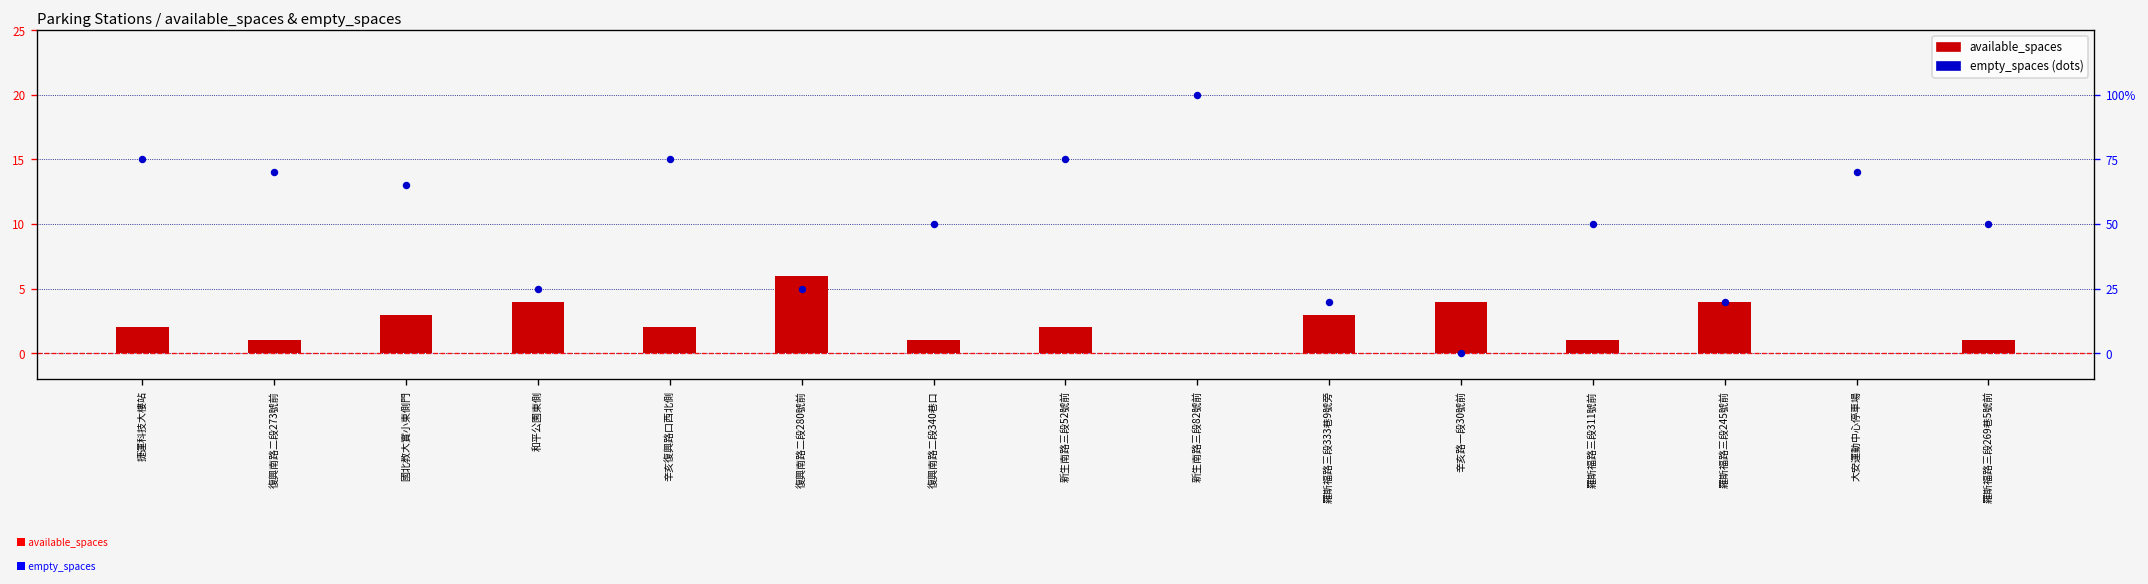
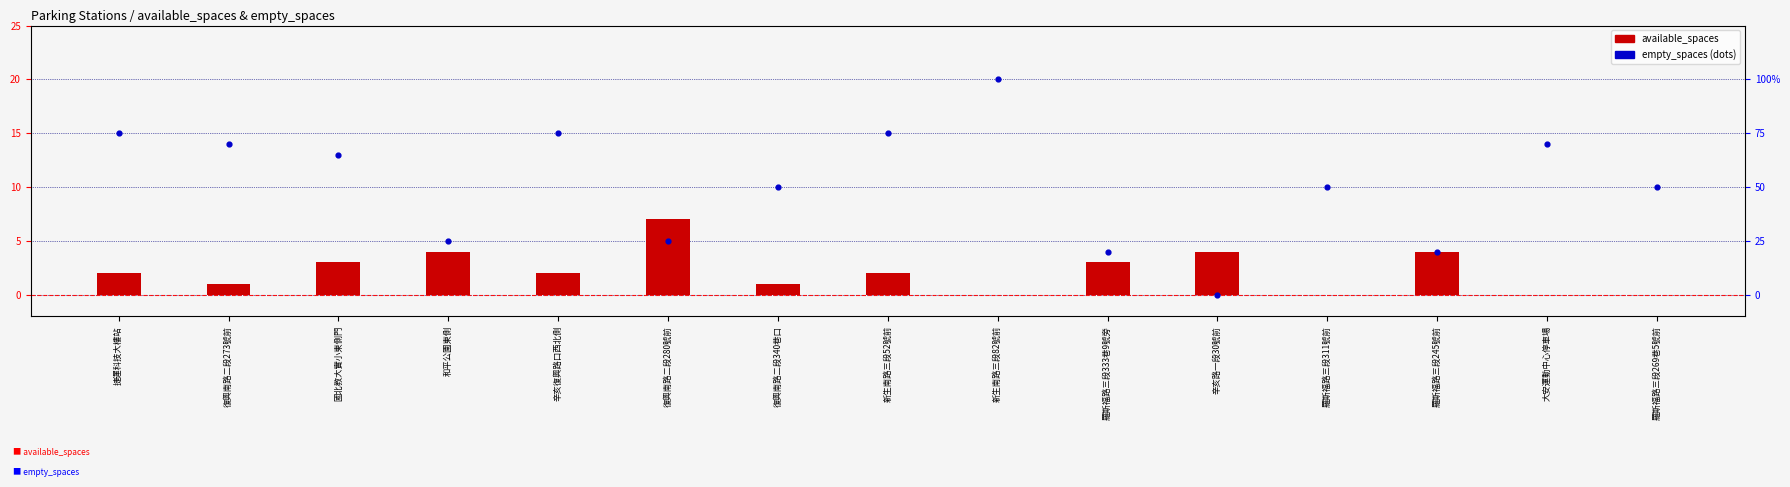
available_spaces, 復興南路二段280號前: 6 -> 7
available_spaces, 羅斯福路三段311號前: 1 -> 0
available_spaces, 羅斯福路三段269巷5號前: 1 -> 0
